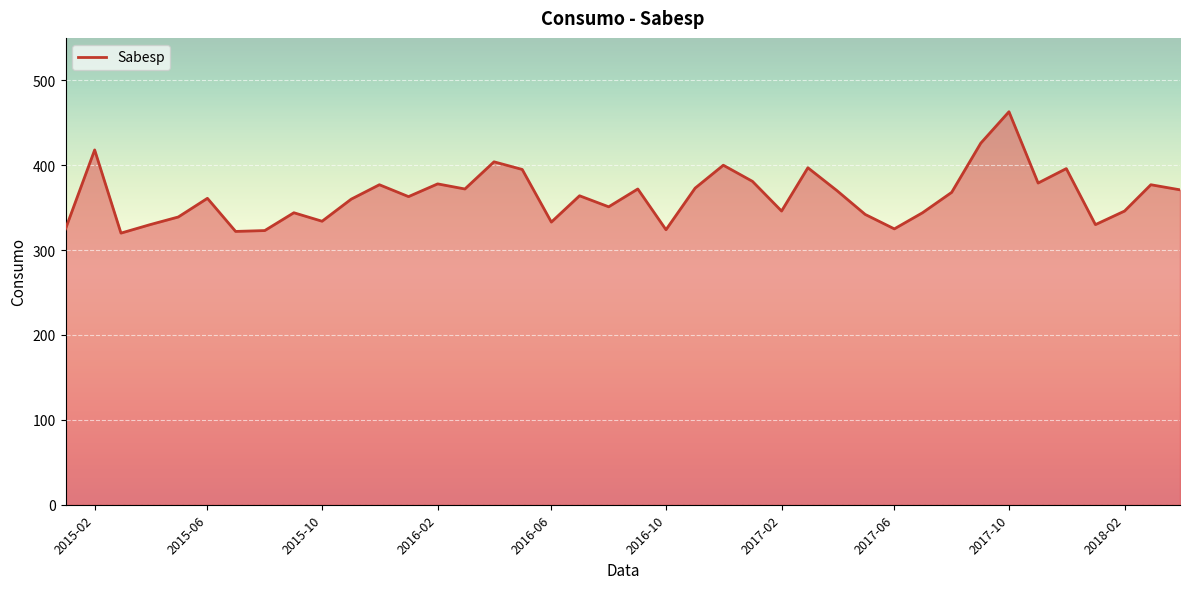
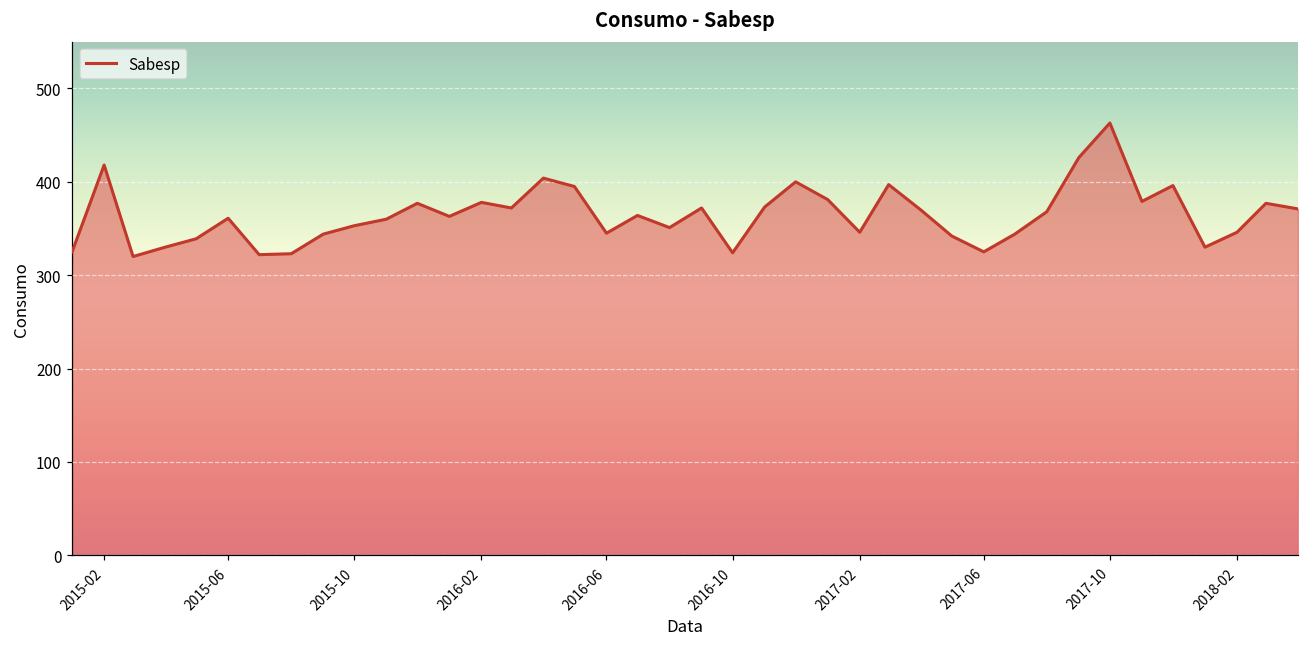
2015-10: 330 -> 350
2016-06: 330 -> 350
